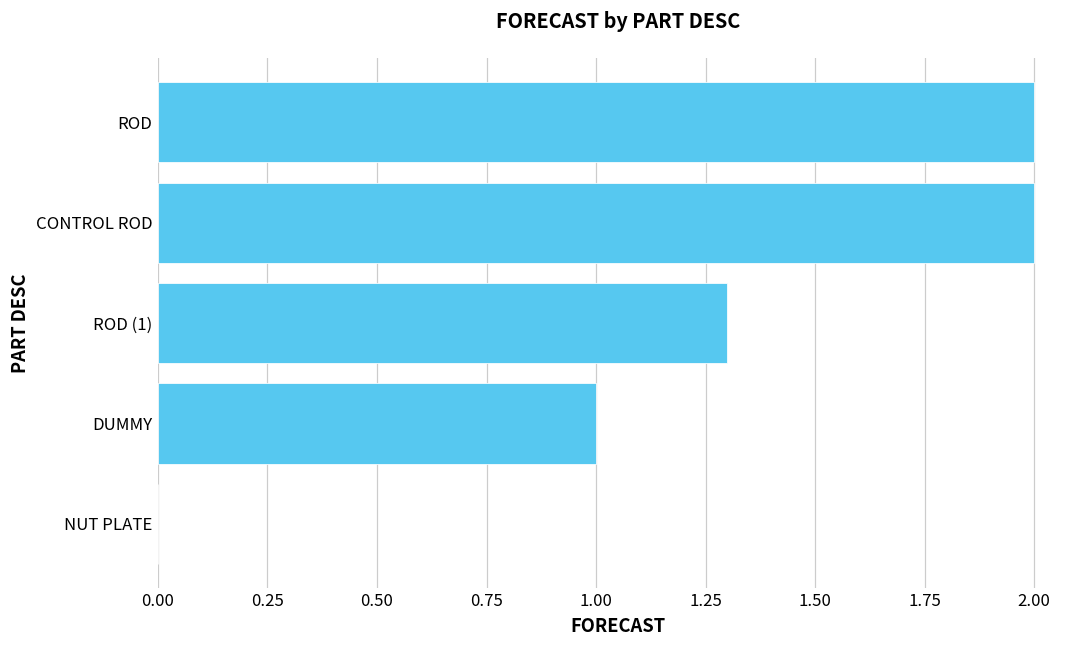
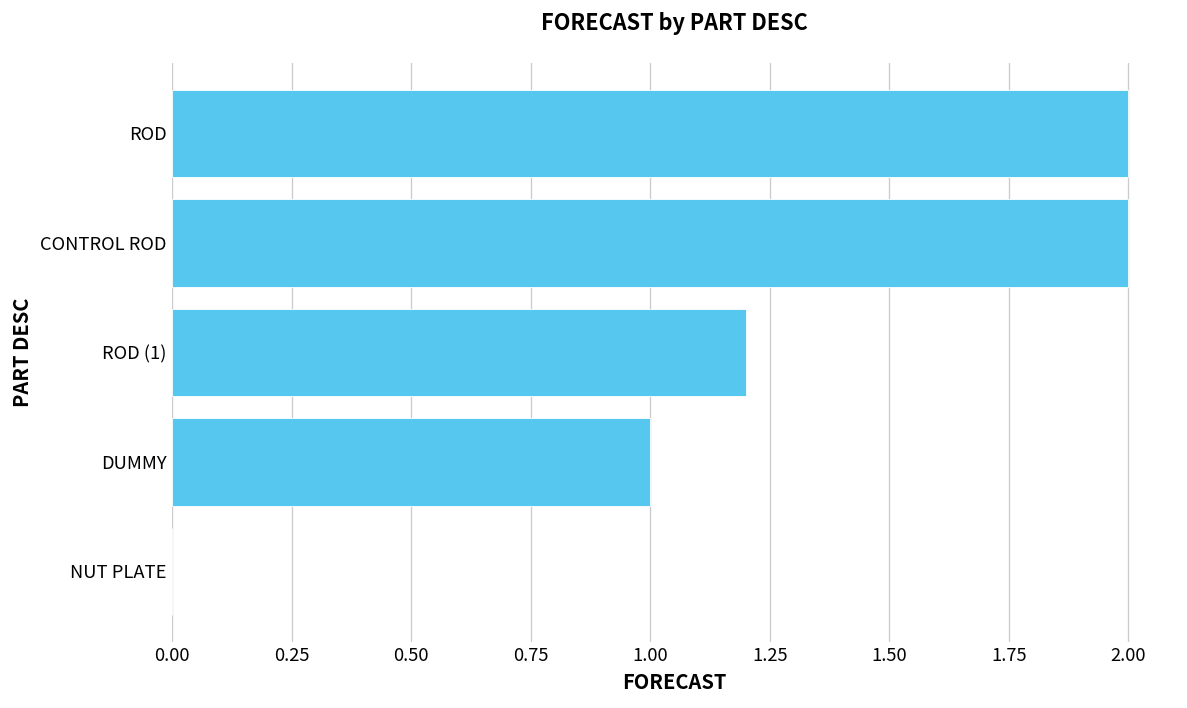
ROD (1): 1.3 -> 1.2
